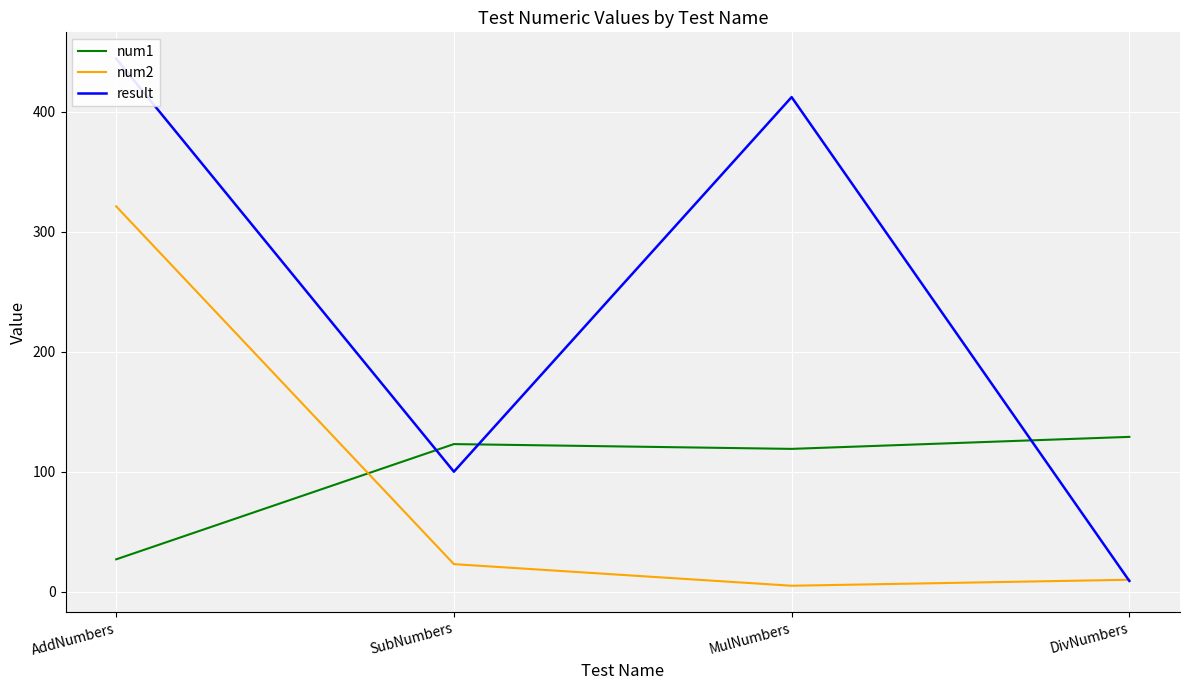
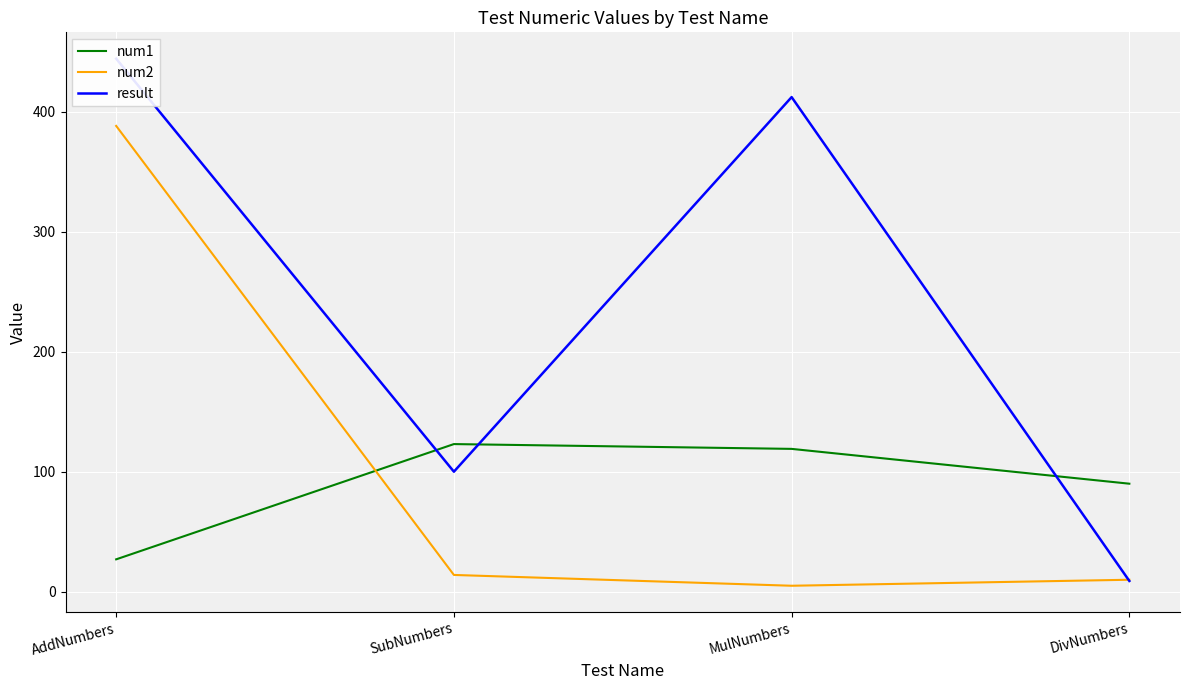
num2, AddNumbers: 321 -> 388
num2, SubNumbers: 23 -> 14
num1, DivNumbers: 129 -> 90
